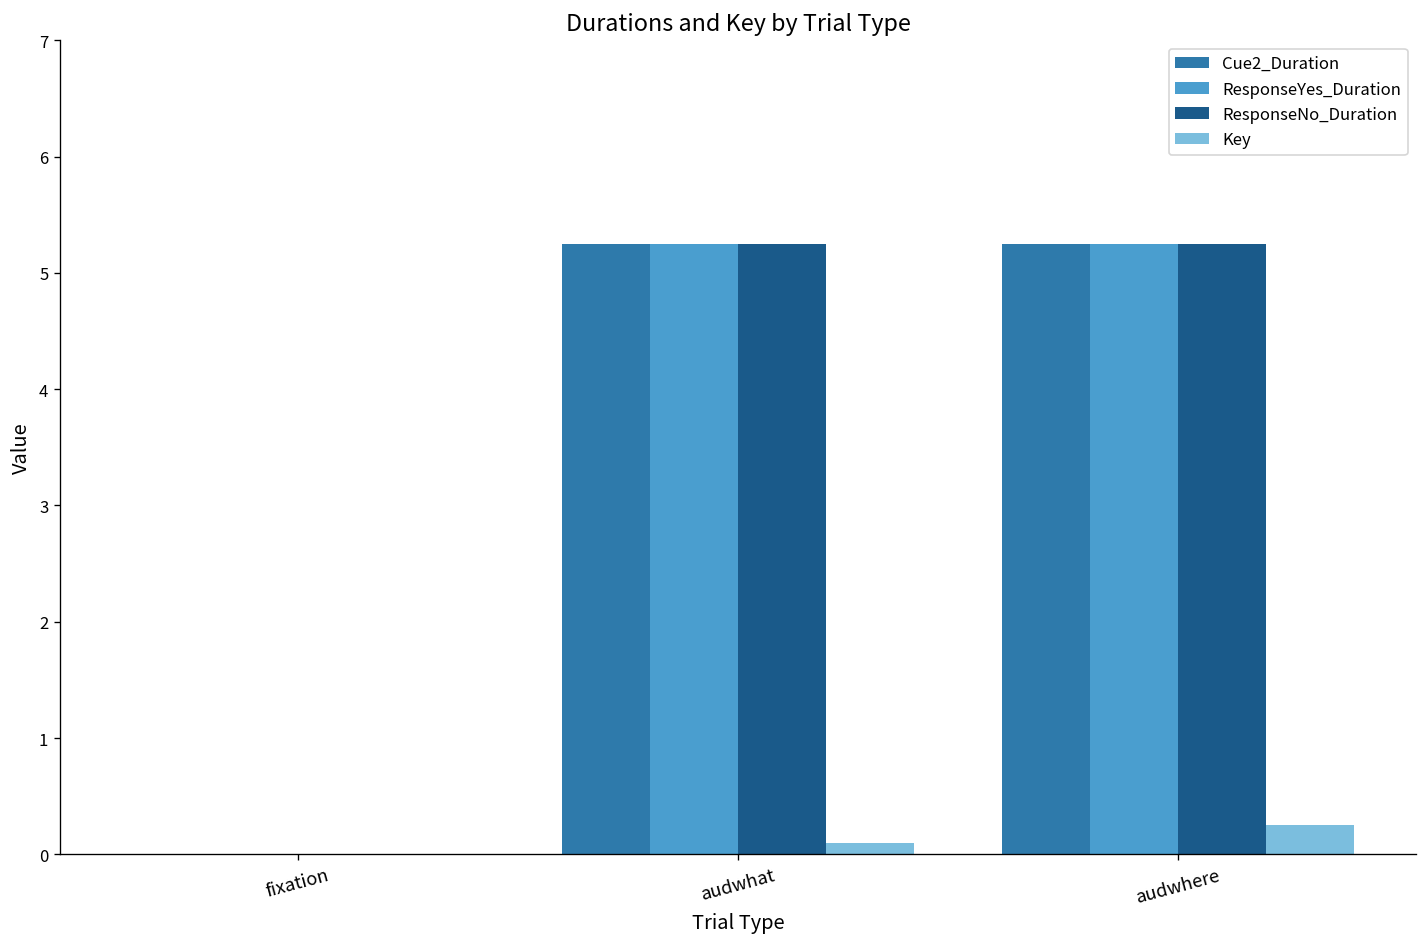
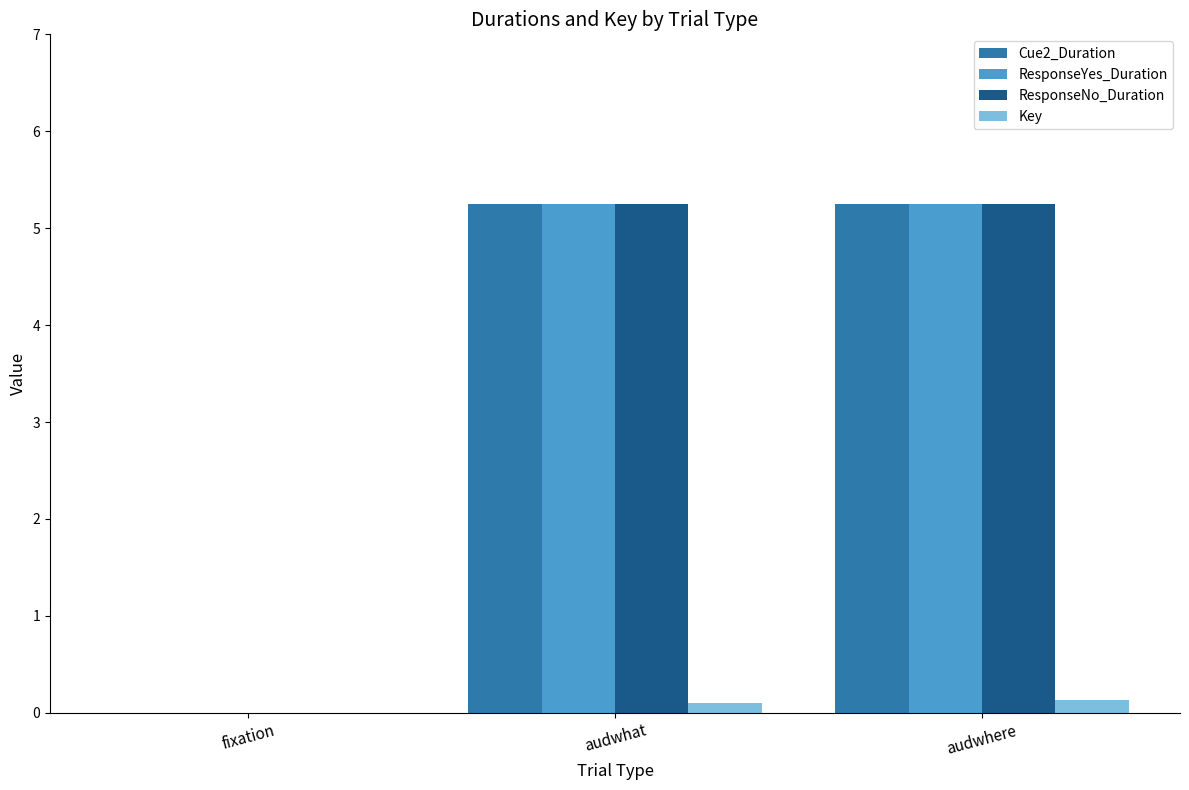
Key, audwhere: 0.3 -> 0.1
